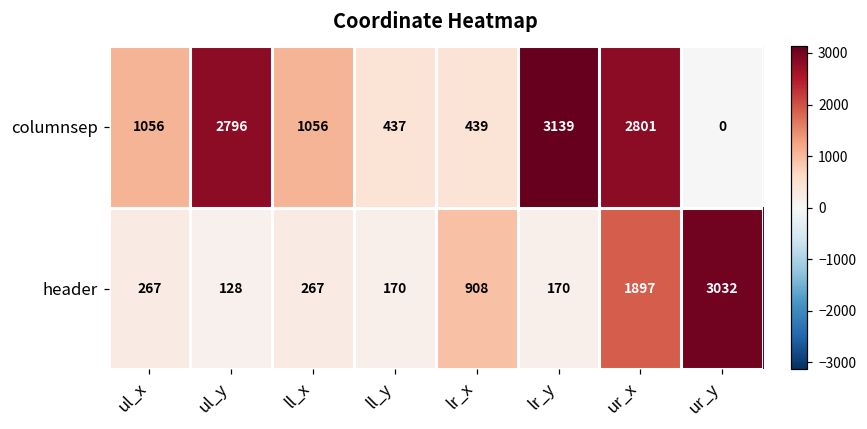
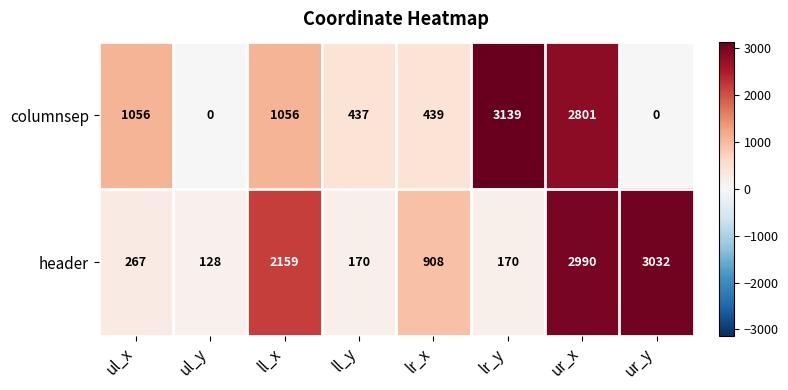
columnsep, ul_y: 2796 -> 0
header, ll_x: 267 -> 2159
header, ur_x: 1897 -> 2990
